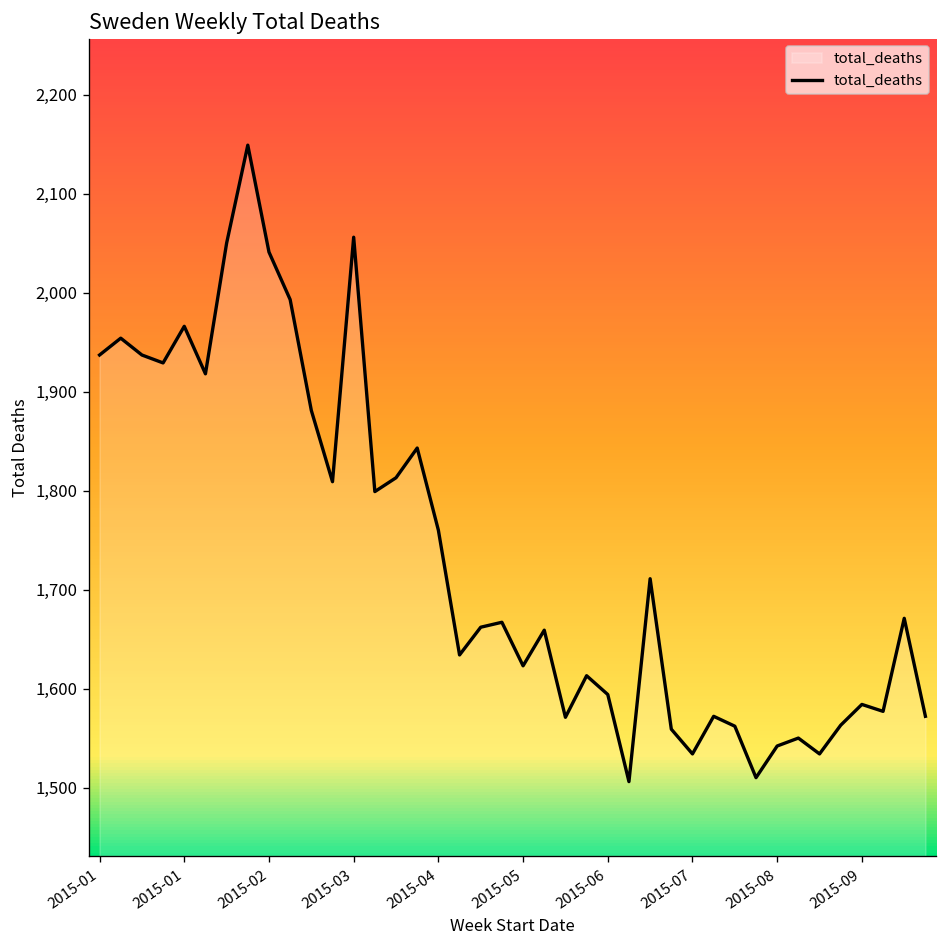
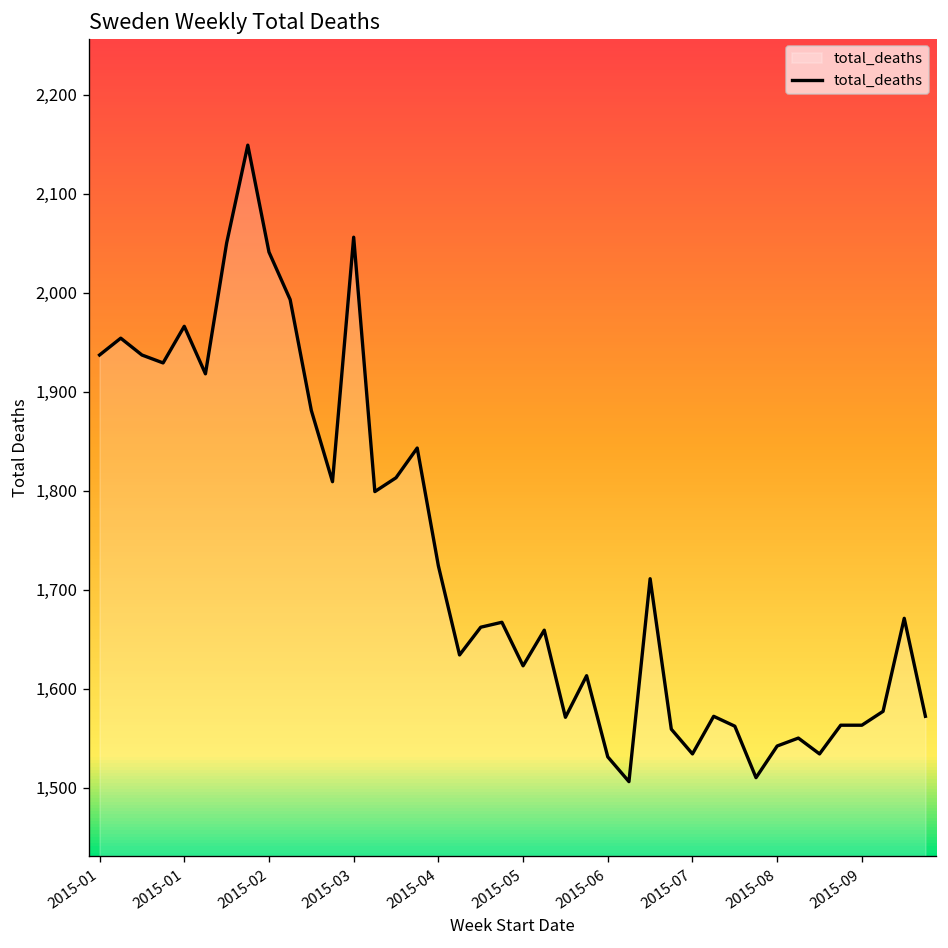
2015-04: 1,760 -> 1,720
2015-06: 1,590 -> 1,530
2015-09: 1,580 -> 1,560
